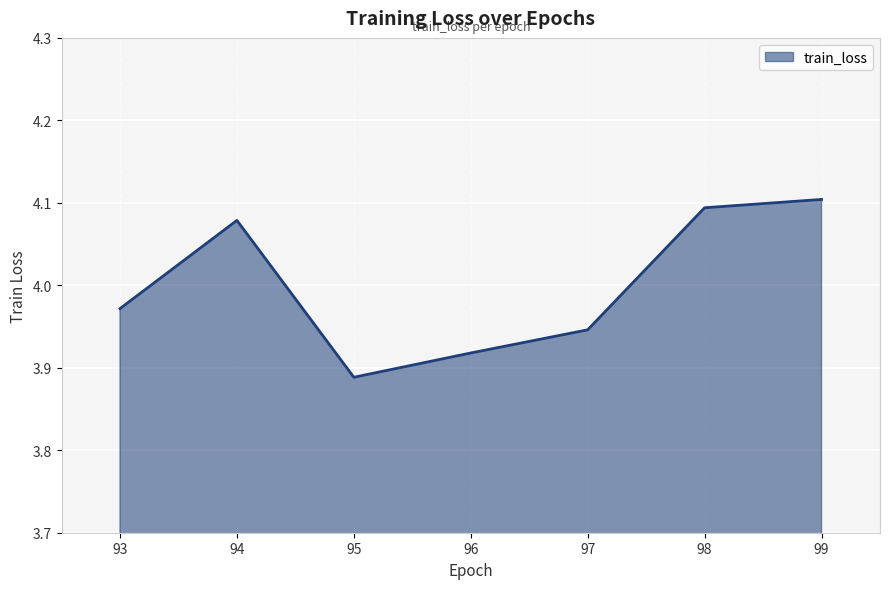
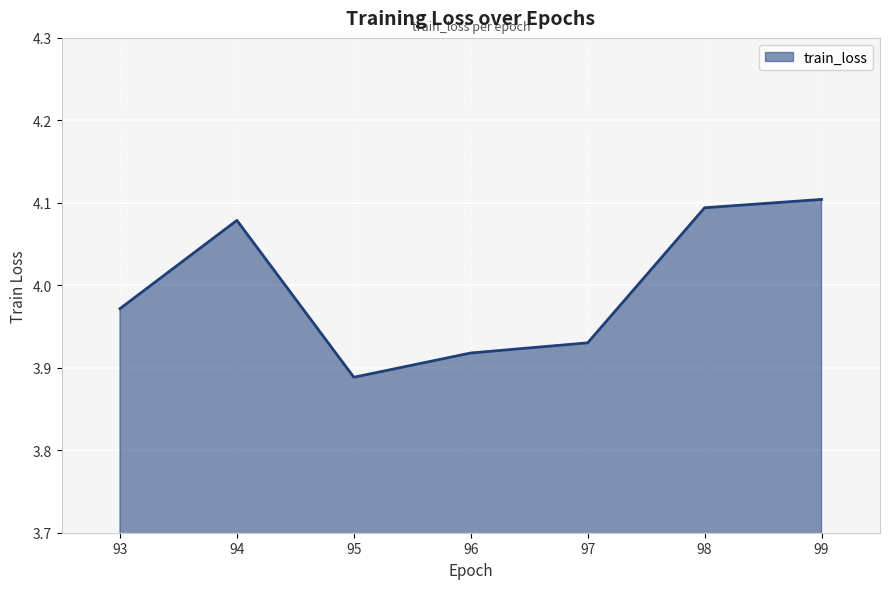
97: 3.95 -> 3.93
